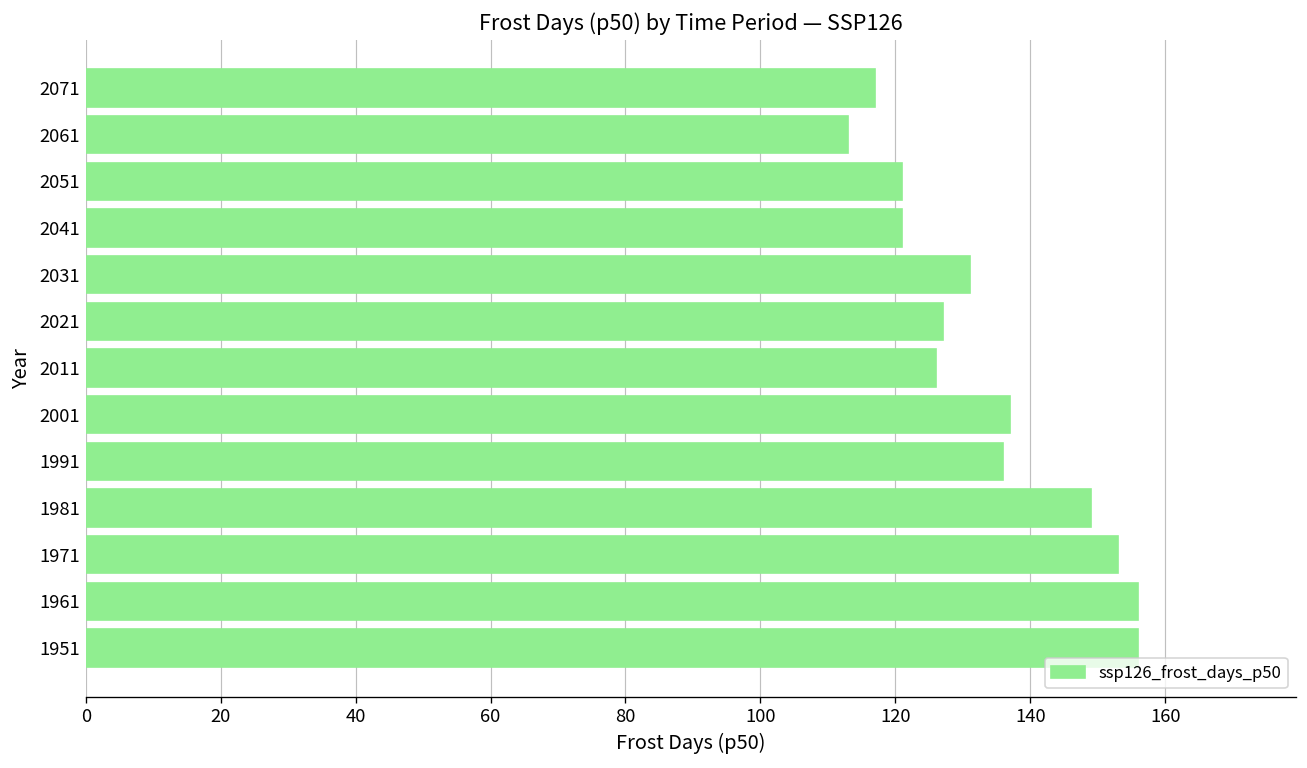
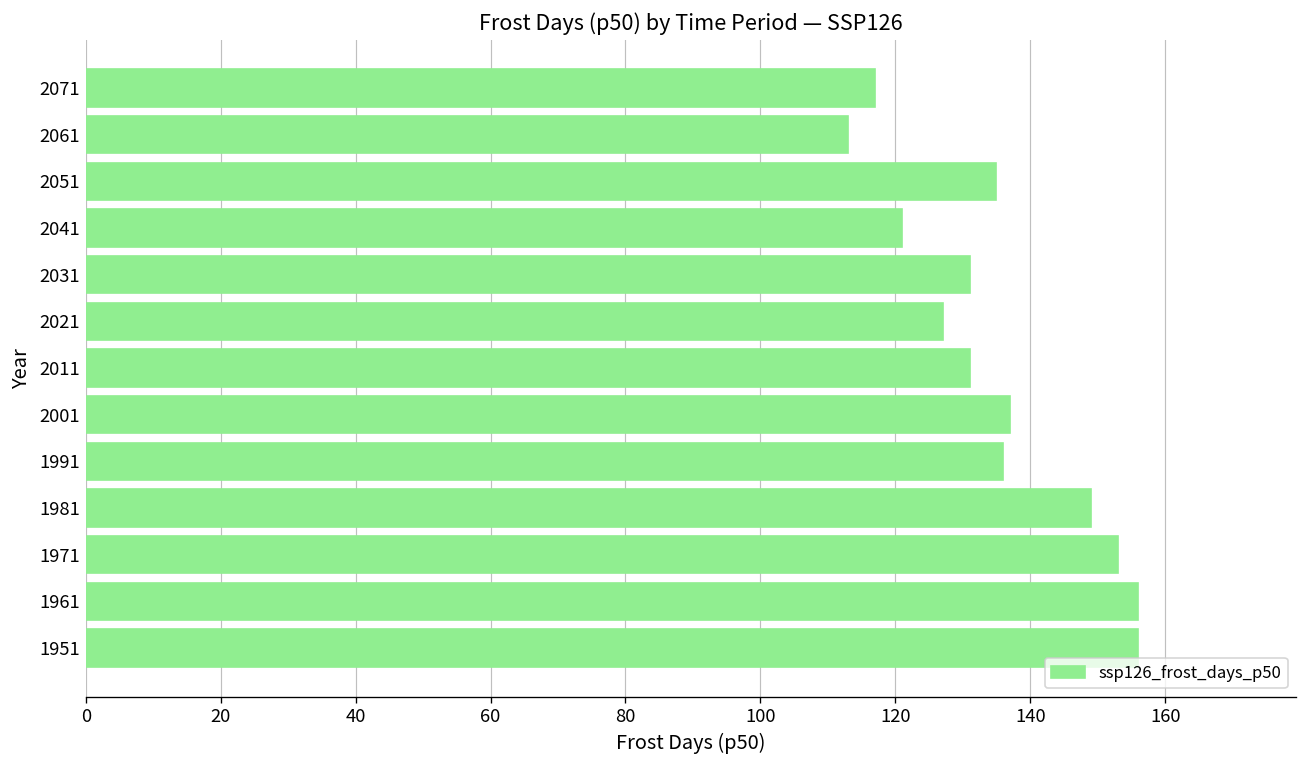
2051: 121 -> 135
2011: 126 -> 131
